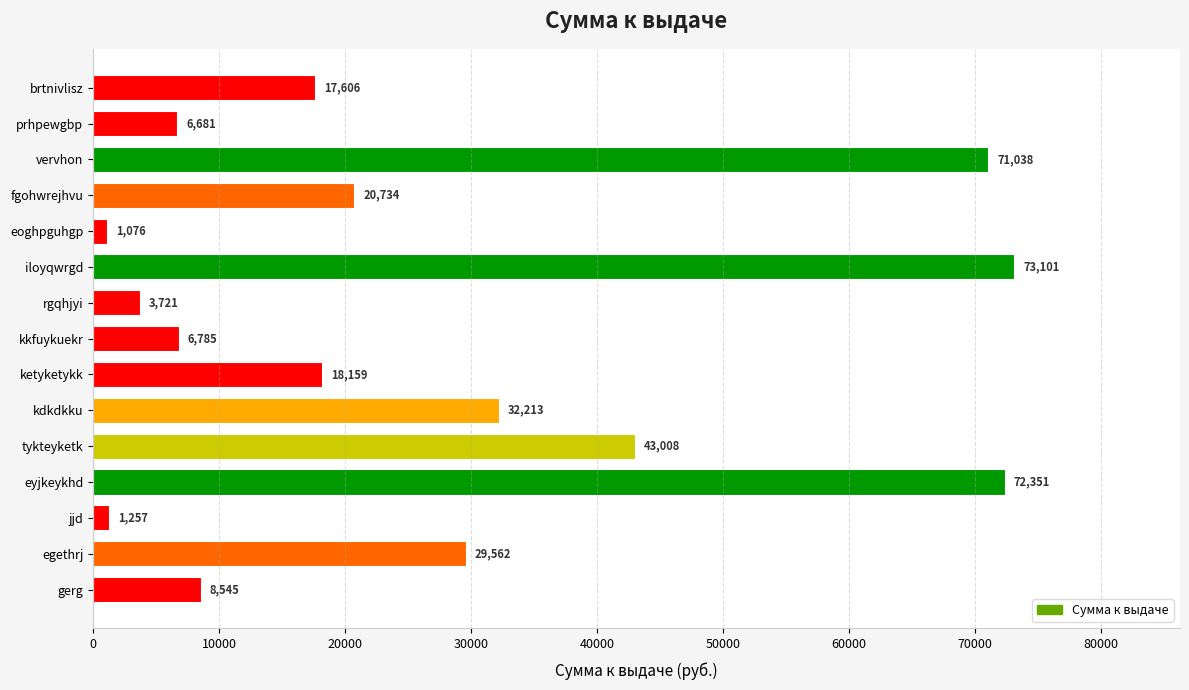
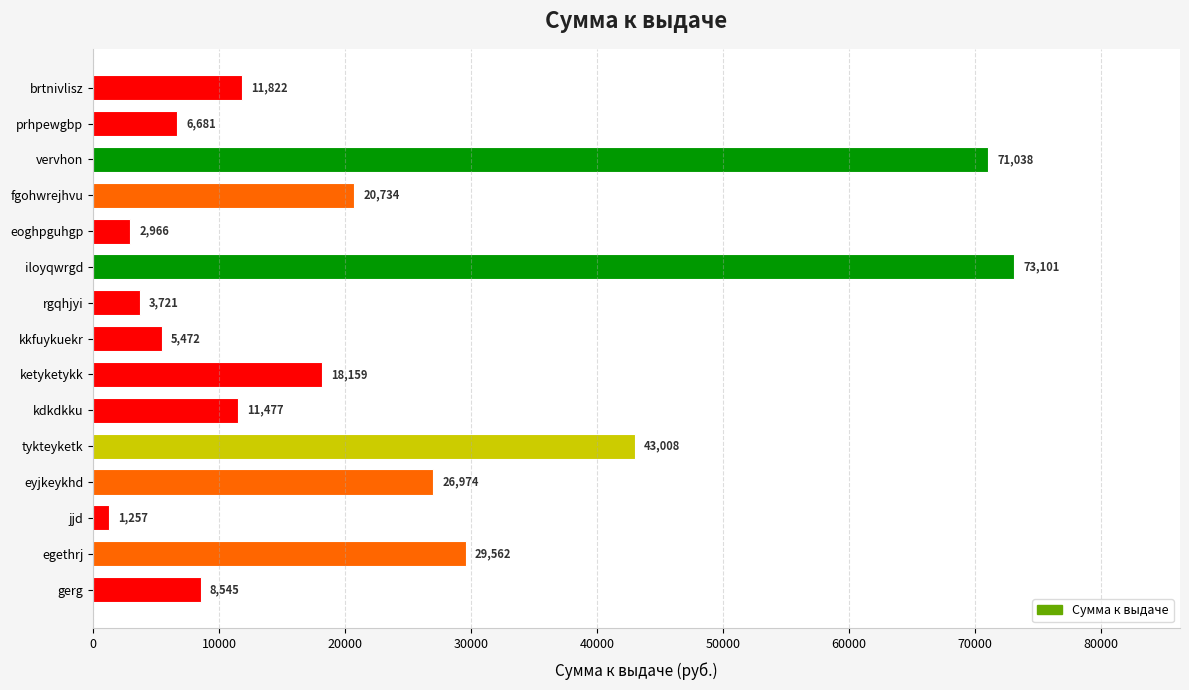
brtnivlisz: 17,606 -> 11,822
eoghpguhgp: 1,076 -> 2,966
kkfuykuekr: 6,785 -> 5,472
kdkdkku: 32,213 -> 11,477
eyjkeykhd: 72,351 -> 26,974
